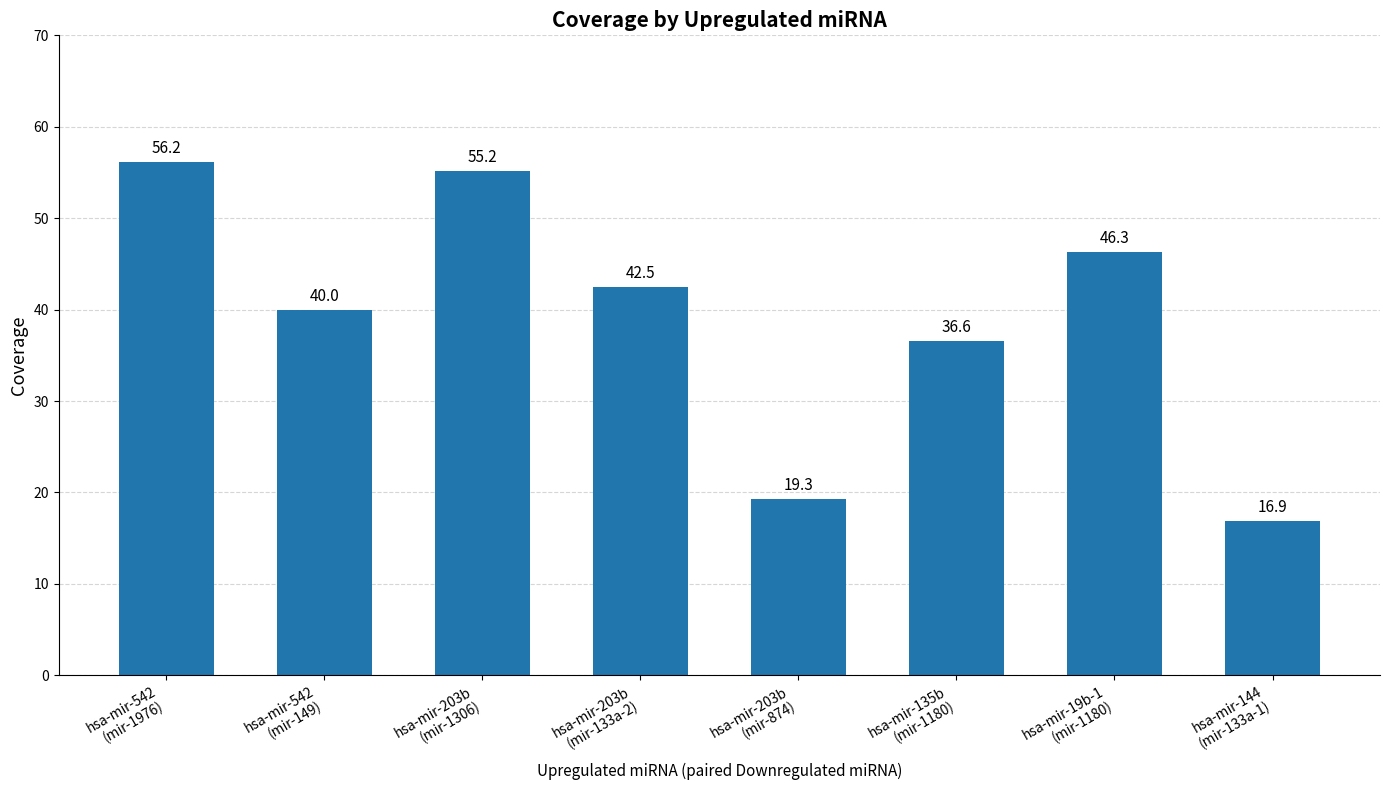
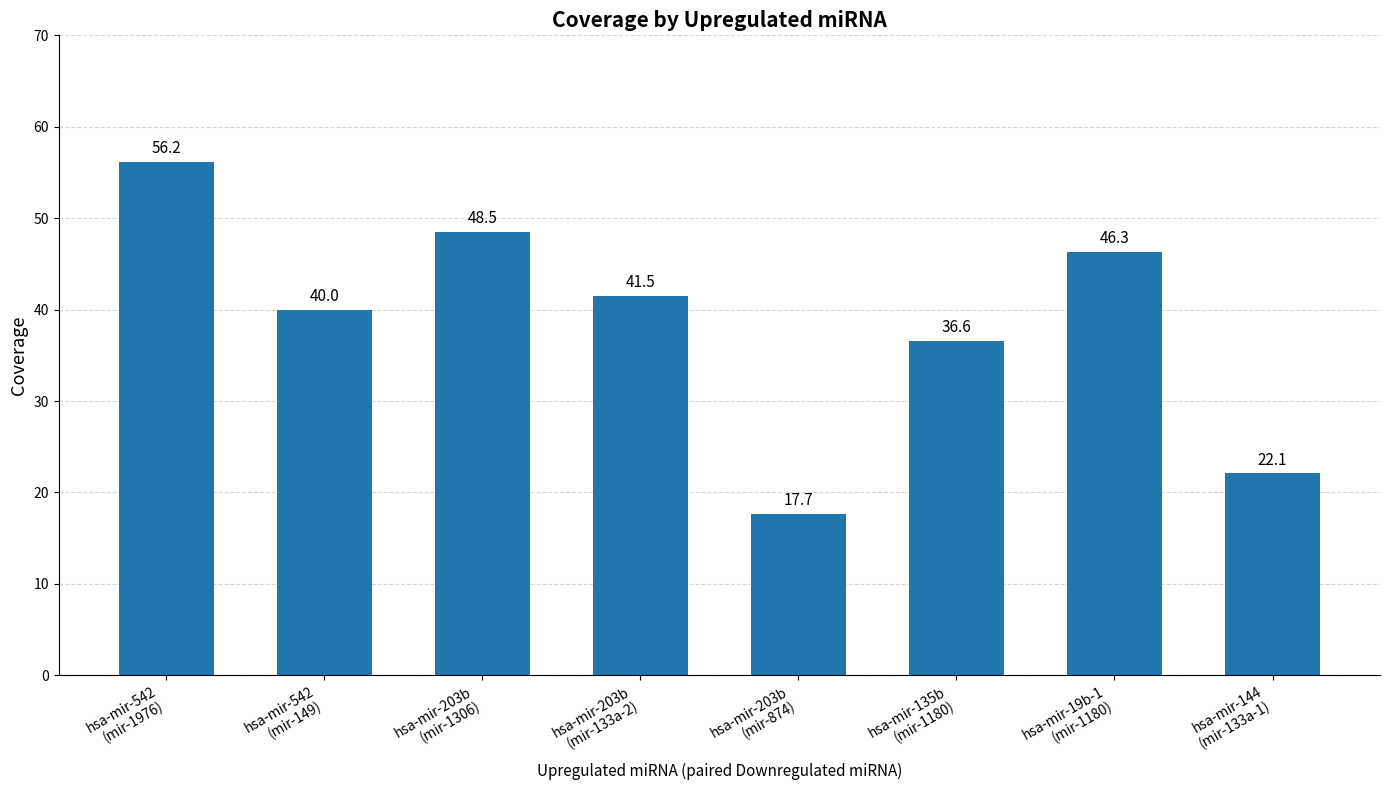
hsa-mir-203b (mir-1306): 55.2 -> 48.5
hsa-mir-203b (mir-133a-2): 42.5 -> 41.5
hsa-mir-203b (mir-874): 19.3 -> 17.7
hsa-mir-144 (mir-133a-1): 16.9 -> 22.1
